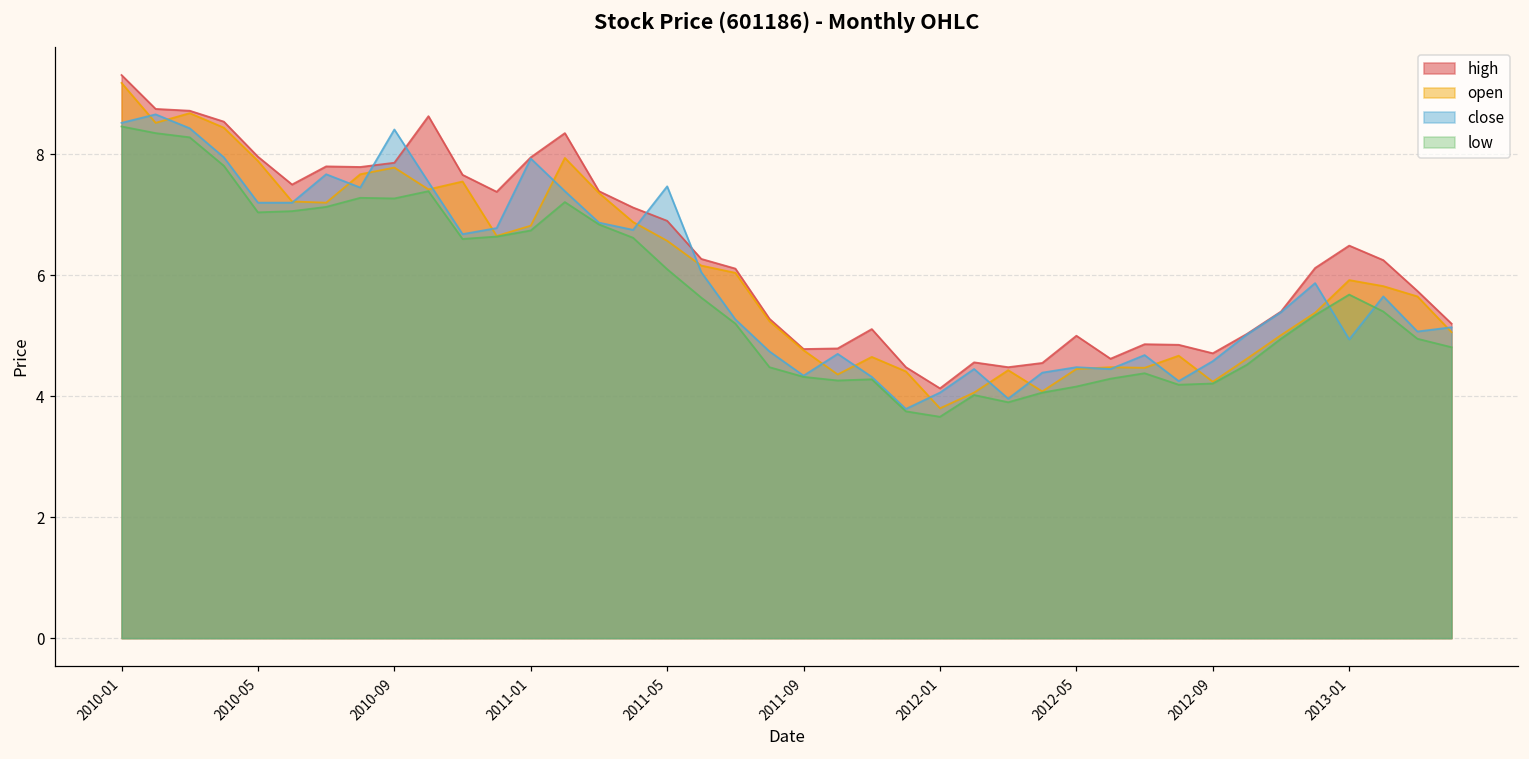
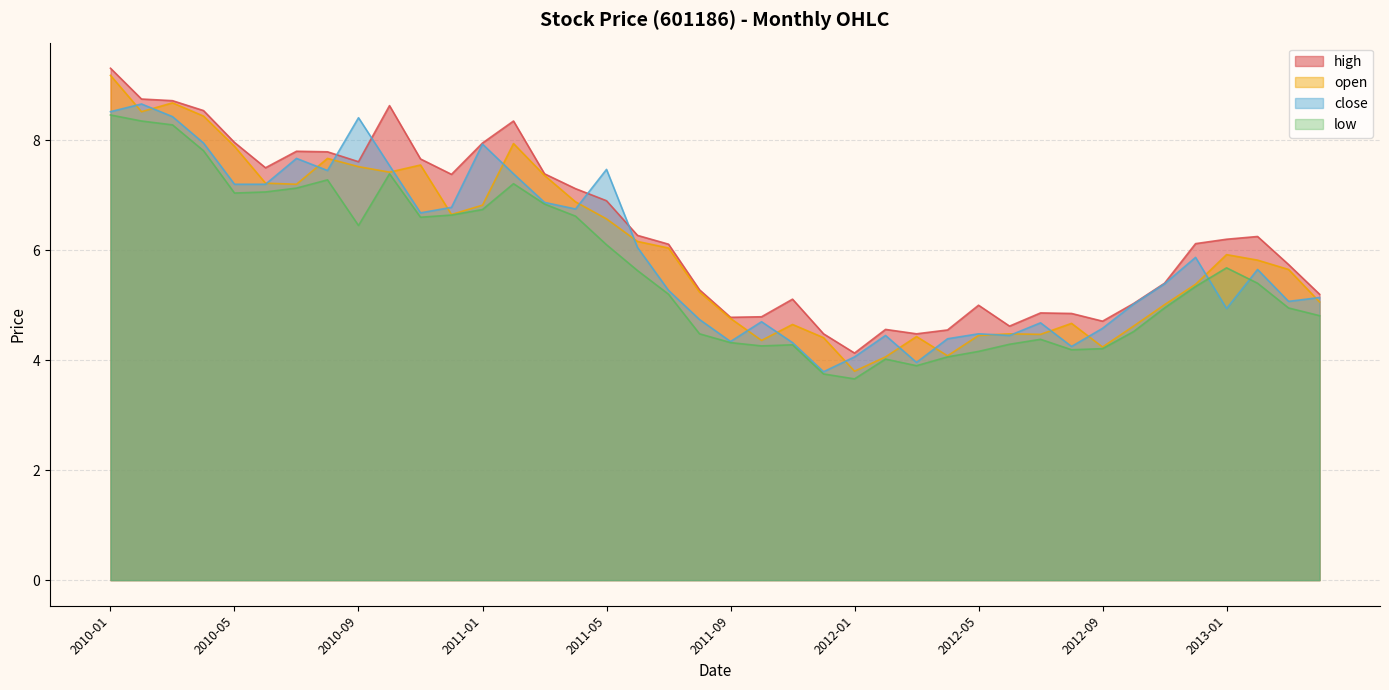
high, 2010-09: 7.9 -> 7.6
open, 2010-09: 7.8 -> 7.5
low, 2010-09: 7.3 -> 6.5
high, 2013-01: 6.5 -> 6.2
